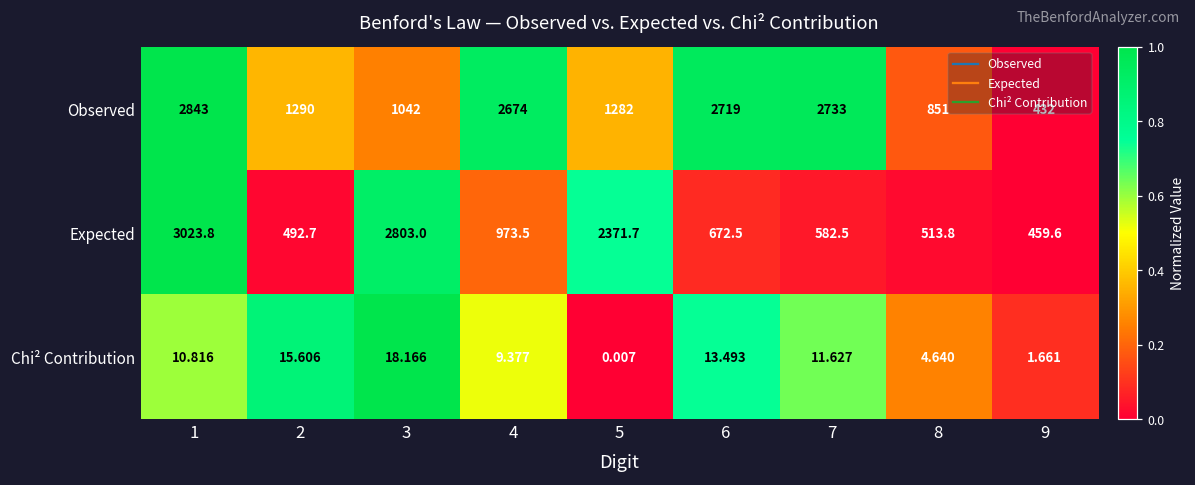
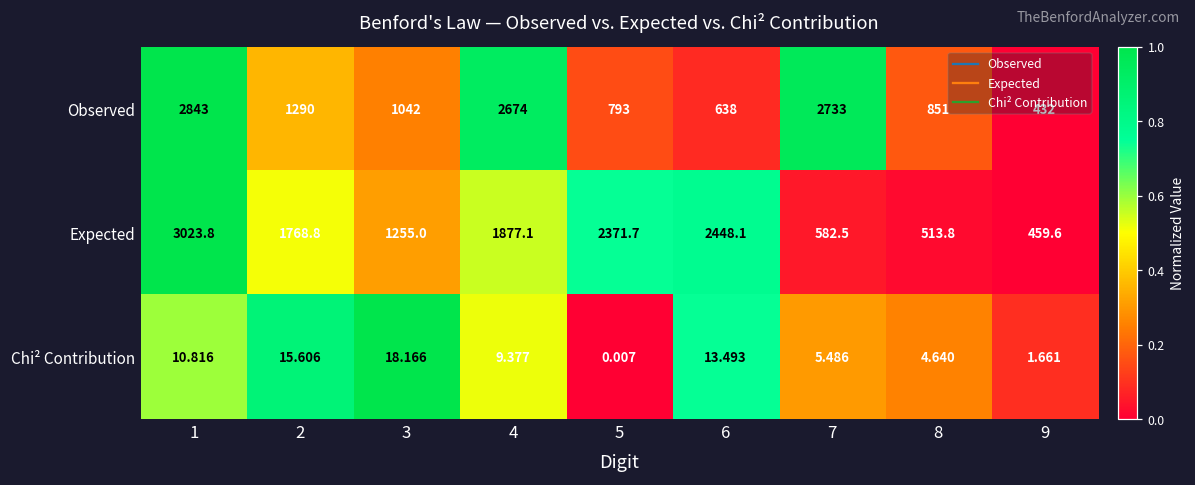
Observed, 5: 1282 -> 793
Observed, 6: 2719 -> 638
Expected, 2: 492.7 -> 1768.8
Expected, 3: 2803.0 -> 1255.0
Expected, 4: 973.5 -> 1877.1
Expected, 6: 672.5 -> 2448.1
Chi² Contribution, 7: 11.627 -> 5.486
